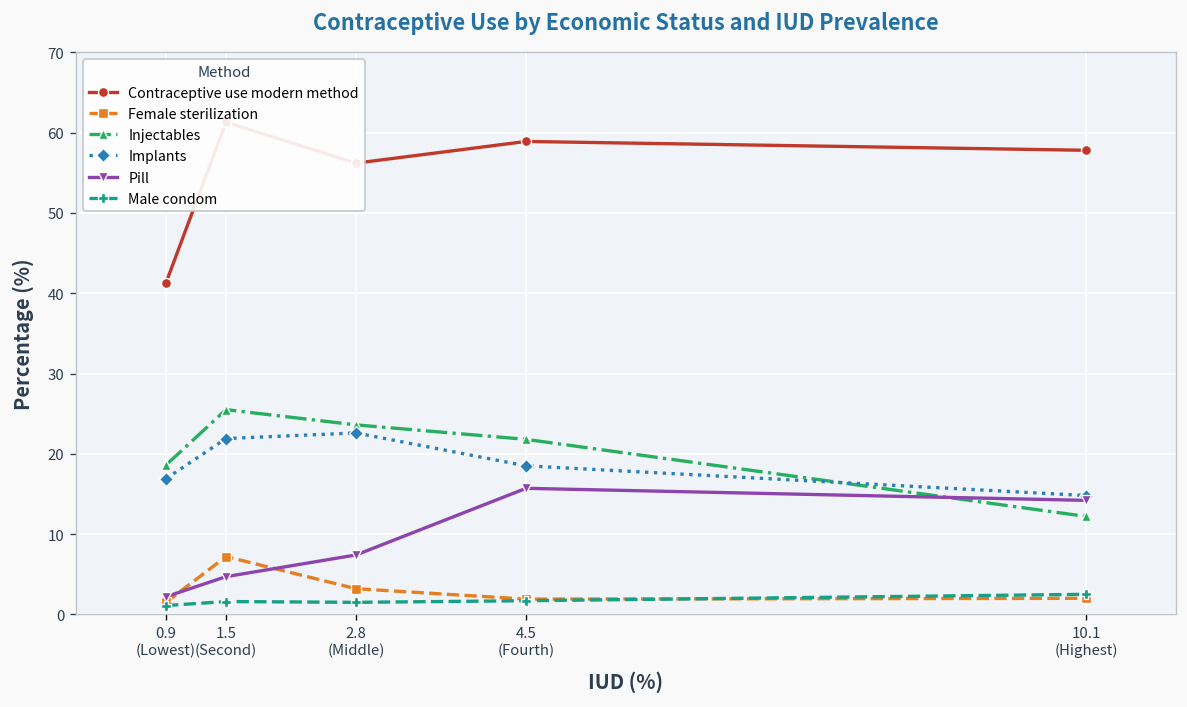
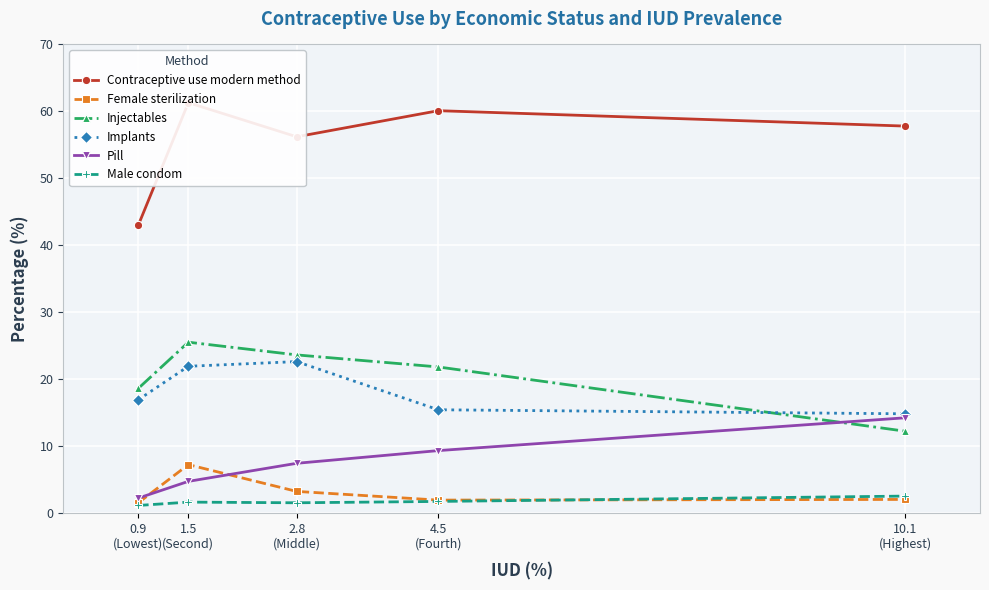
Contraceptive use modern method, 0.9 (Lowest): 41 -> 43
Contraceptive use modern method, 4.5 (Fourth): 59 -> 60
Implants, 4.5 (Fourth): 19 -> 15
Pill, 4.5 (Fourth): 16 -> 9
